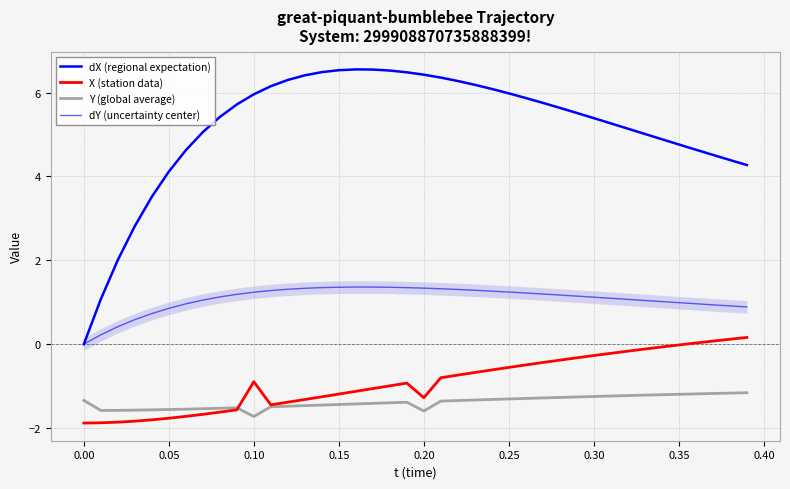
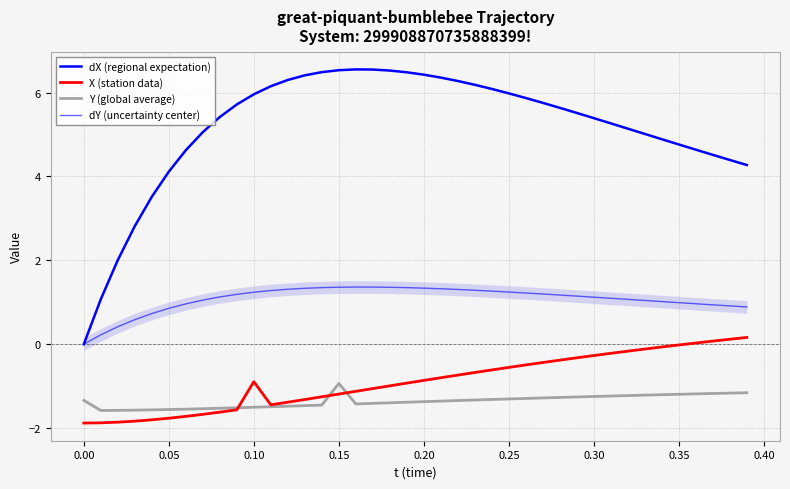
Y (global average), 0.10: -1.7 -> -1.5
Y (global average), 0.15: -1.4 -> -0.9
X (station data), 0.20: -1.3 -> -0.9
Y (global average), 0.20: -1.6 -> -1.4
